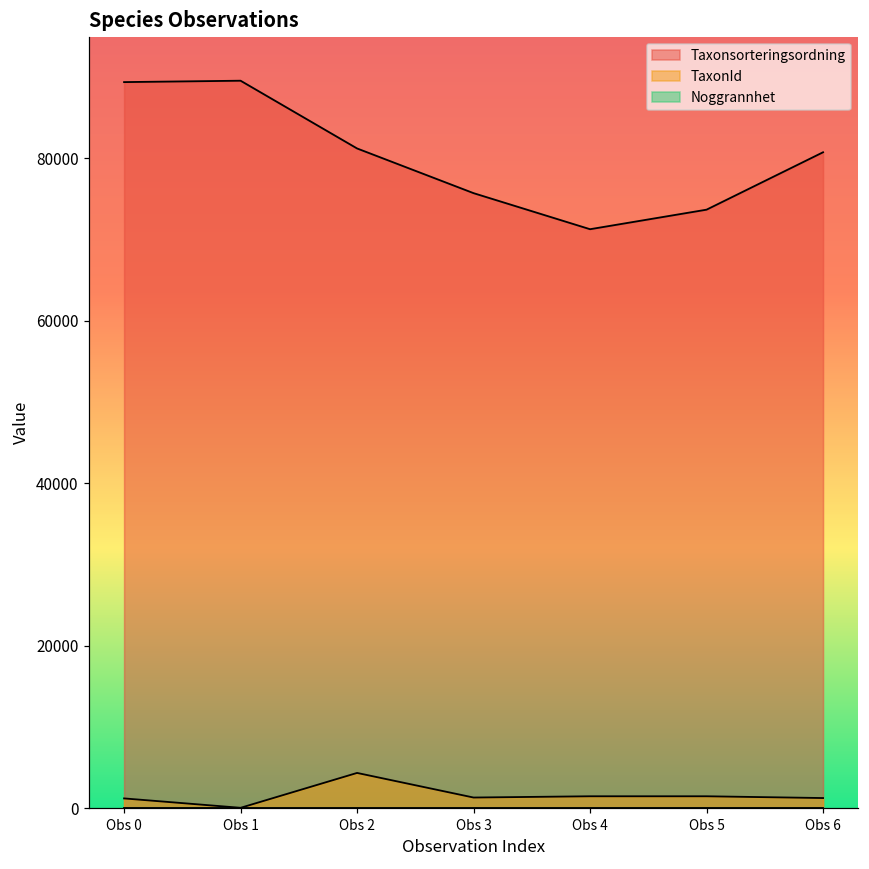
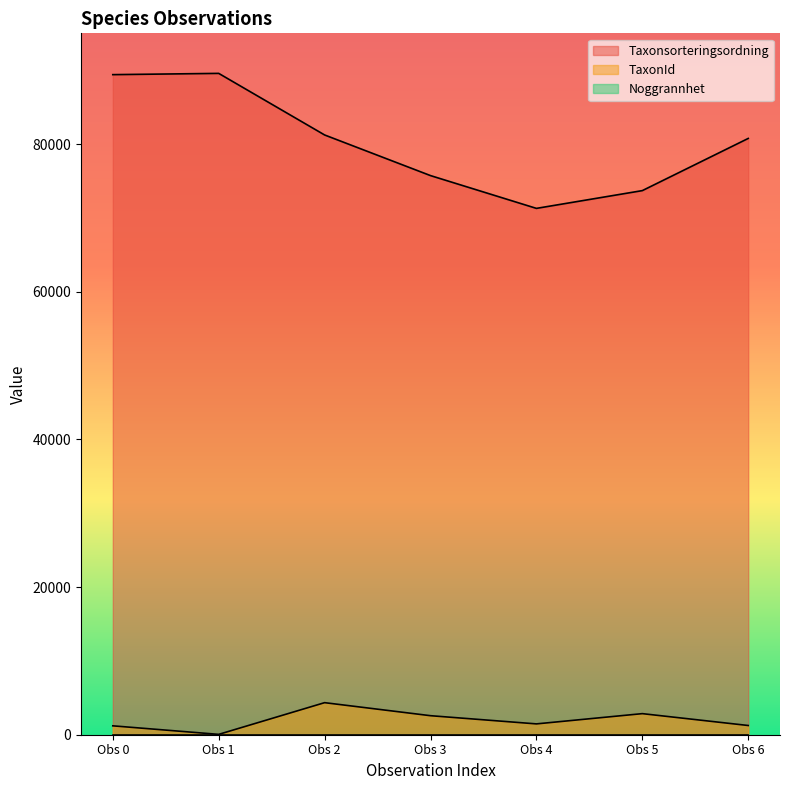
TaxonId, Obs 3: 1000 -> 3000
TaxonId, Obs 5: 1000 -> 3000
